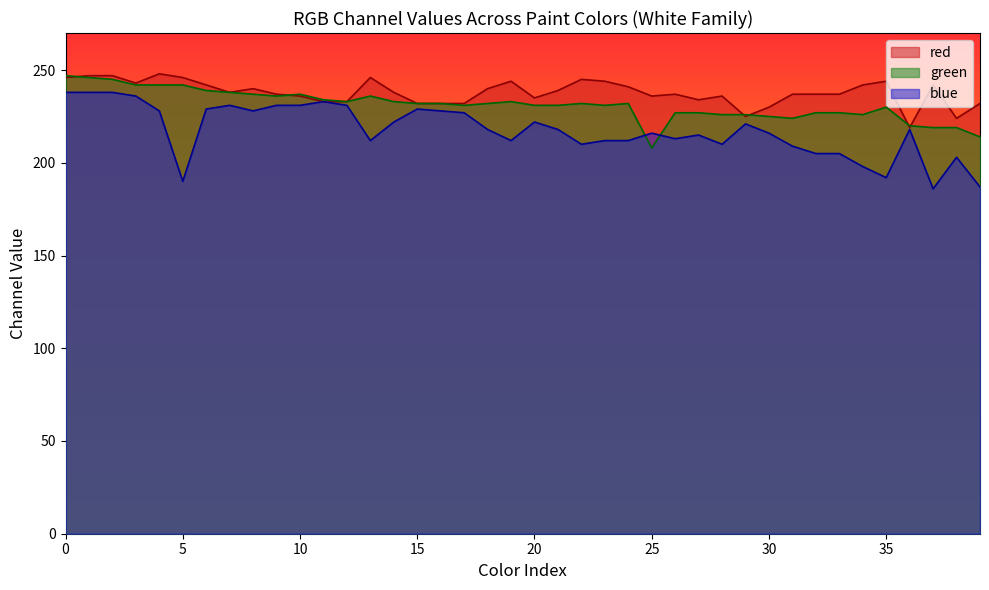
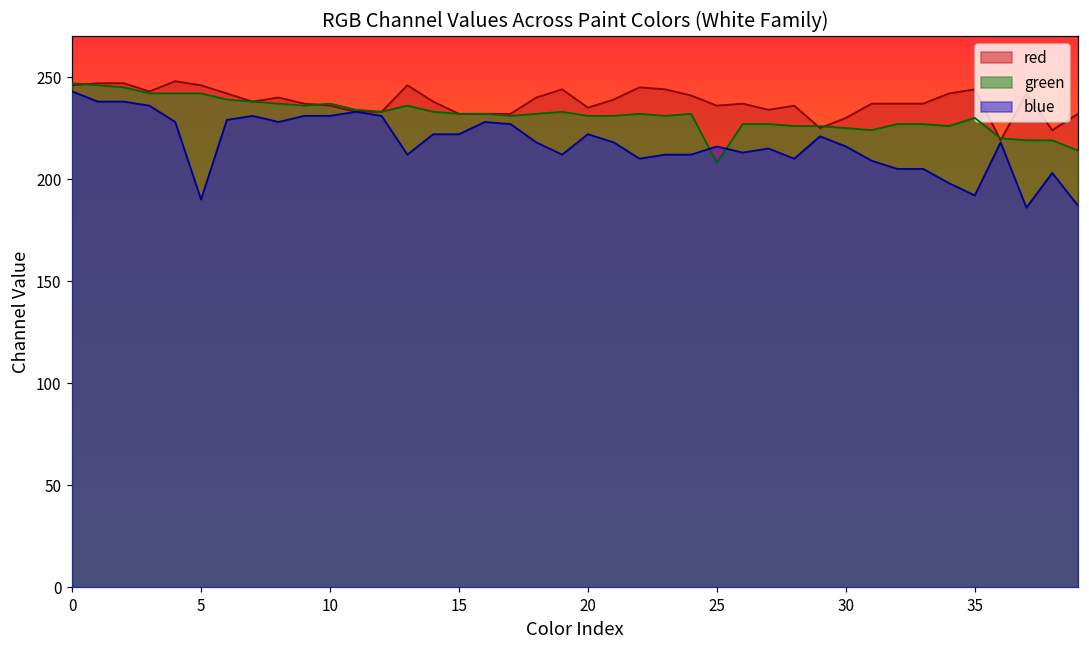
blue, 0: 238 -> 243
blue, 15: 229 -> 222
